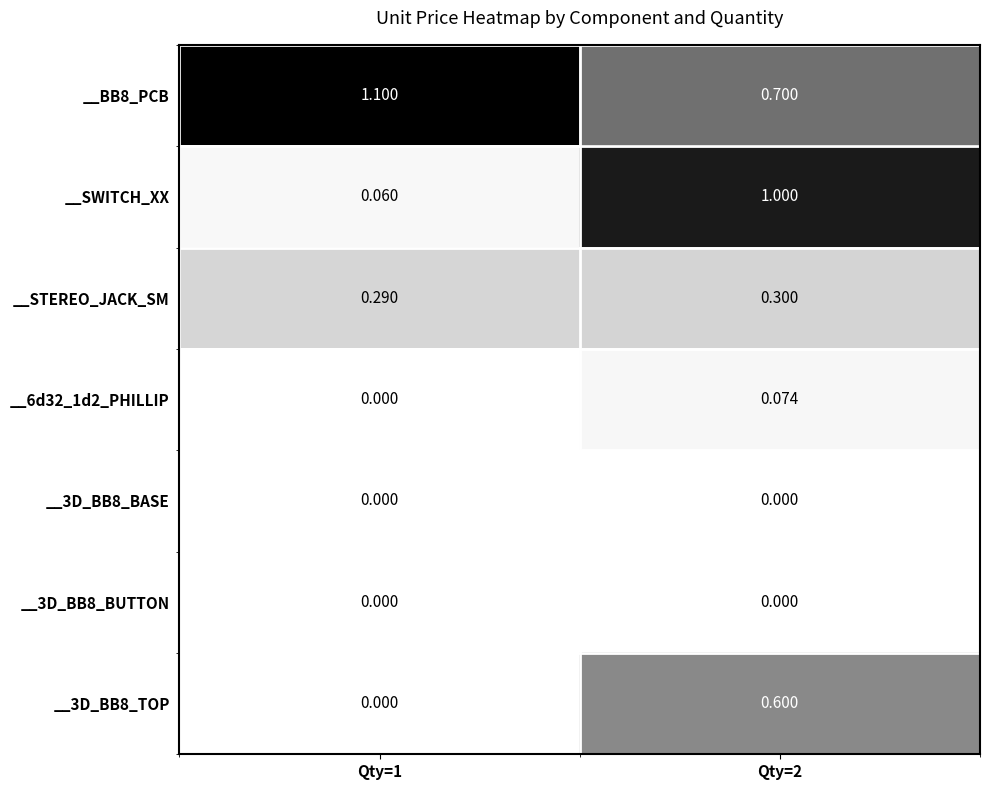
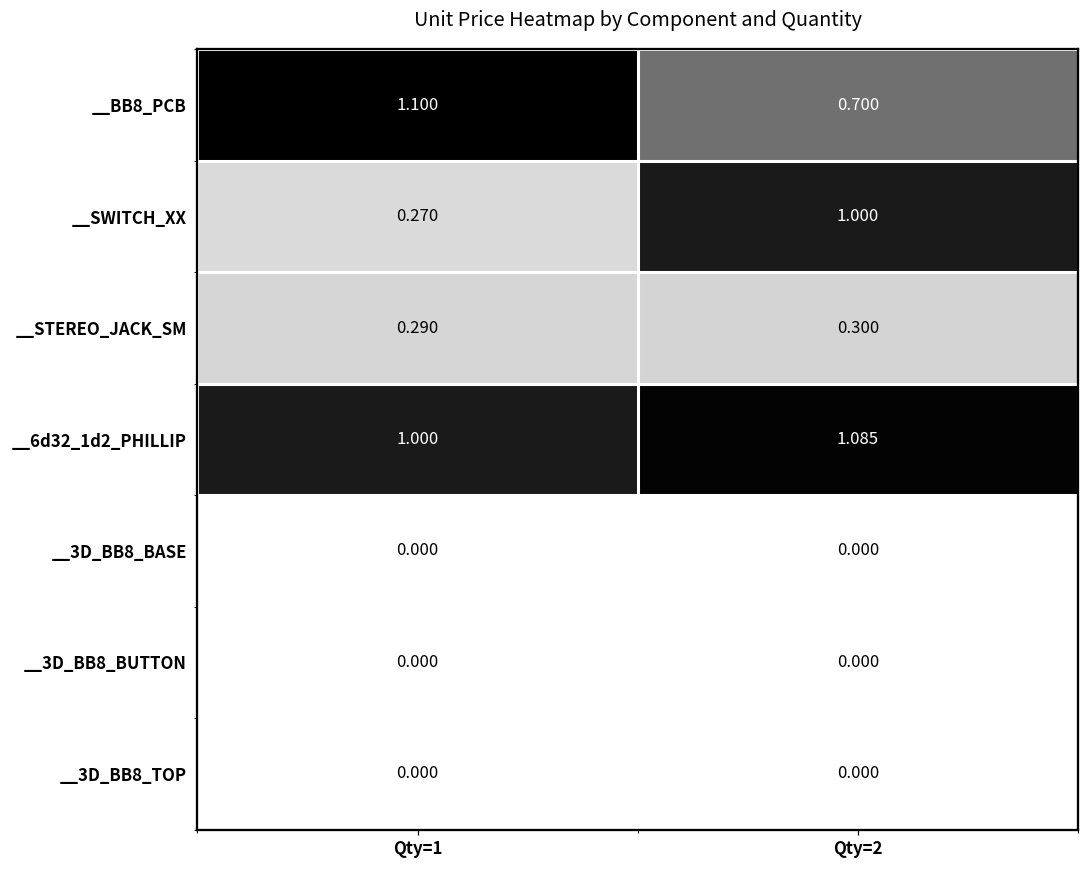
__SWITCH_XX, Qty=1: 0.060 -> 0.270
__6d32_1d2_PHILLIP, Qty=1: 0.000 -> 1.000
__6d32_1d2_PHILLIP, Qty=2: 0.074 -> 1.085
__3D_BB8_TOP, Qty=2: 0.600 -> 0.000
